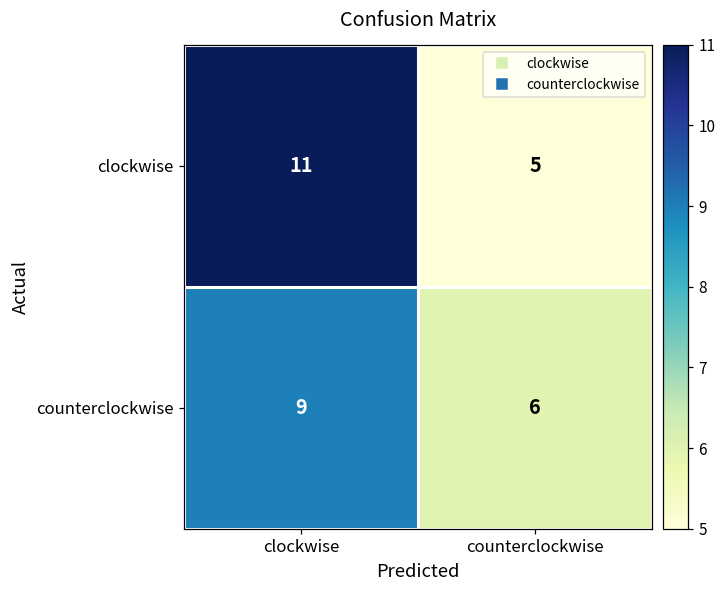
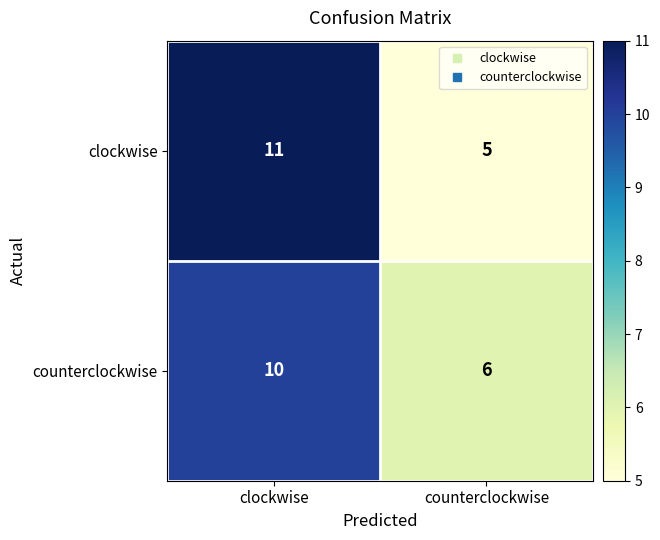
counterclockwise, clockwise: 9 -> 10
